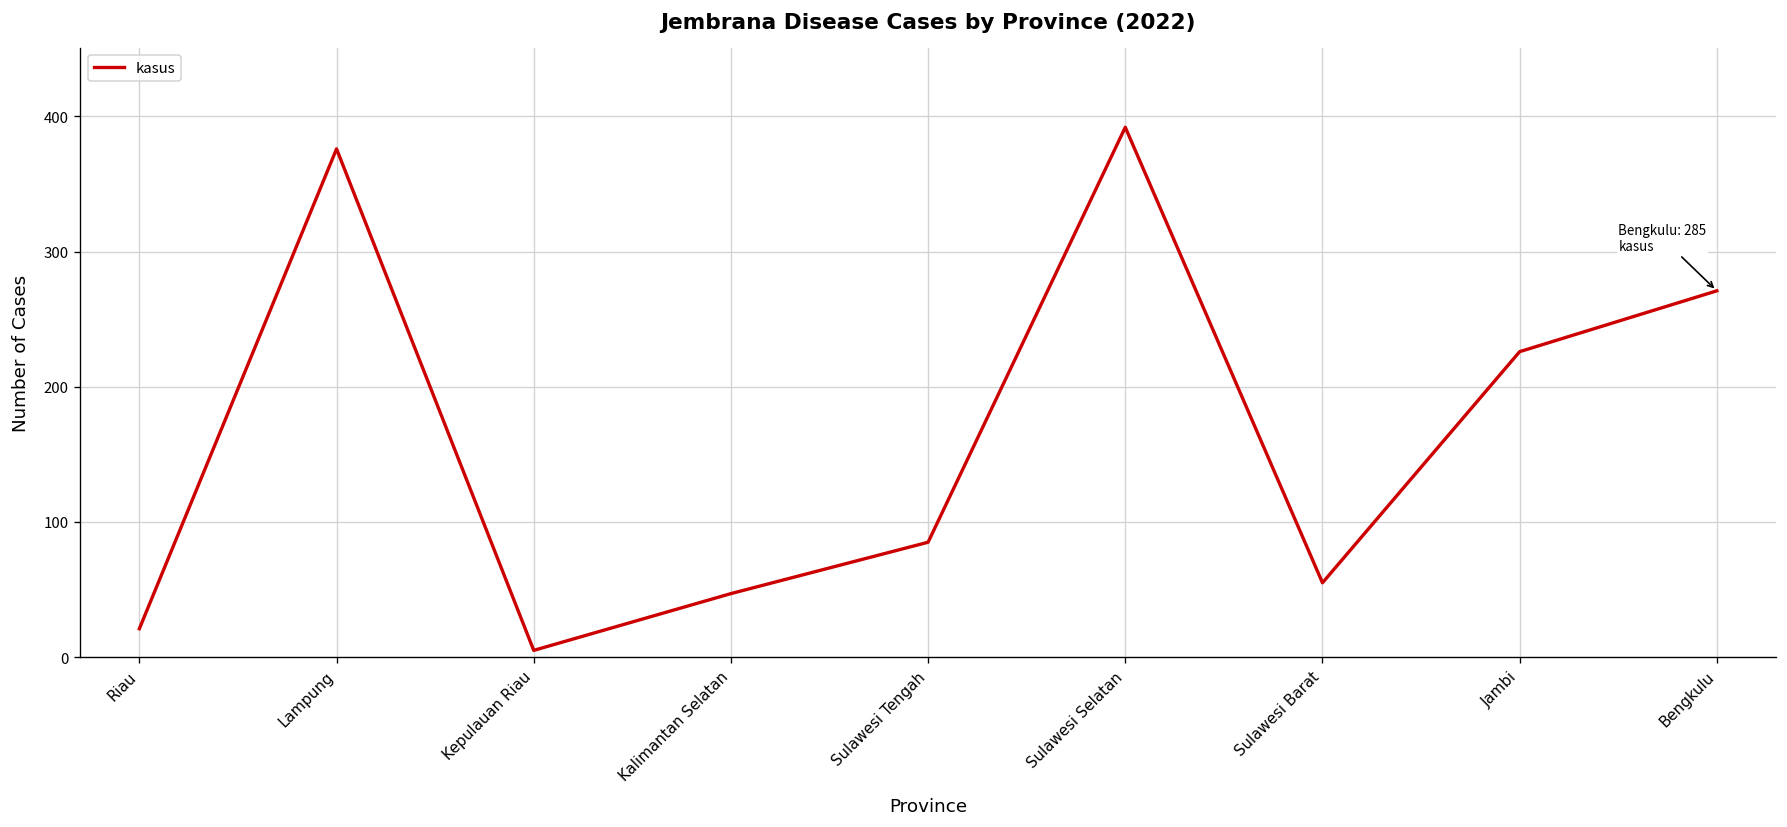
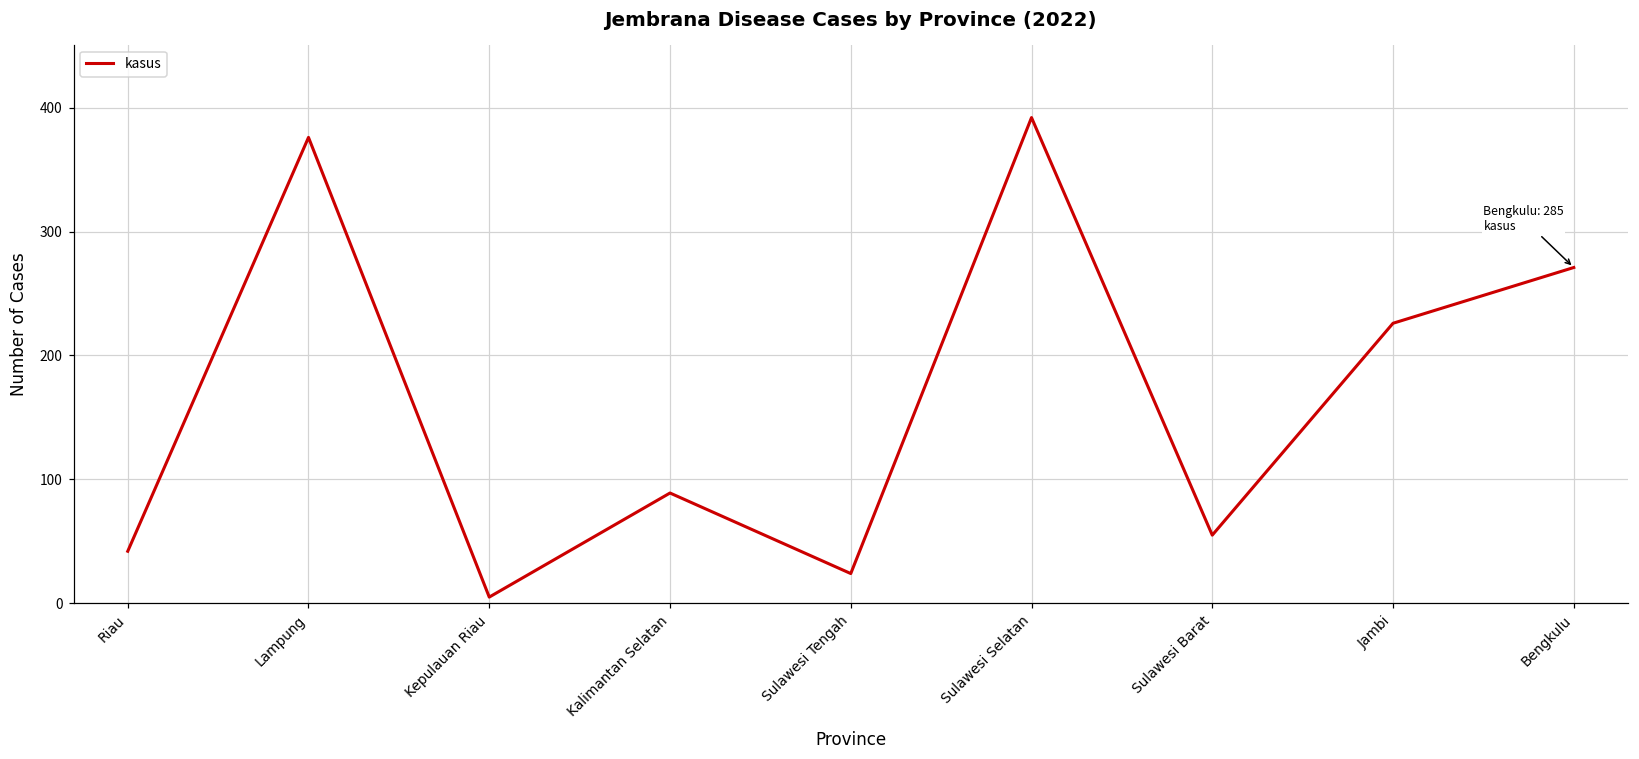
Riau: 21 -> 42
Kalimantan Selatan: 47 -> 89
Sulawesi Tengah: 85 -> 24
